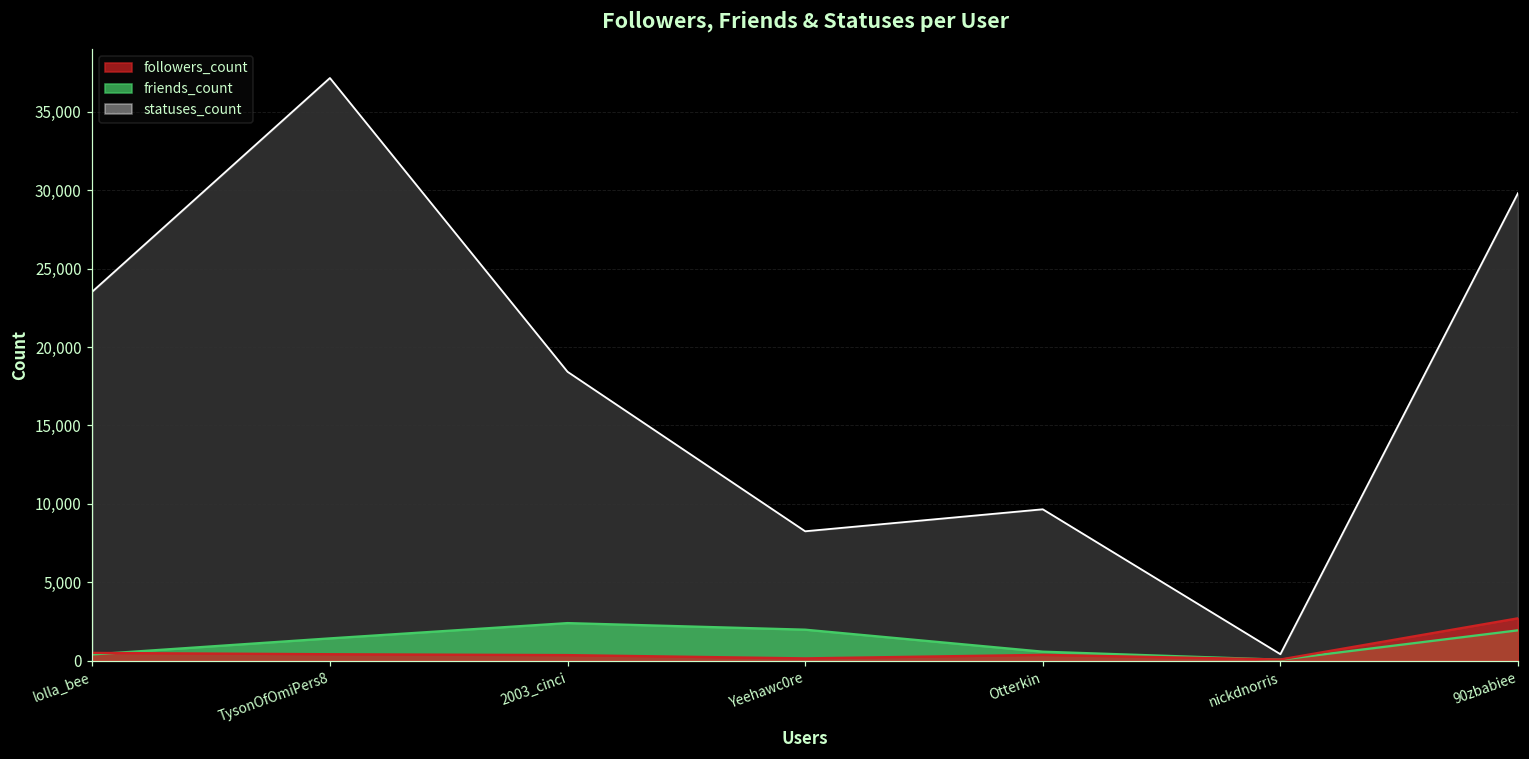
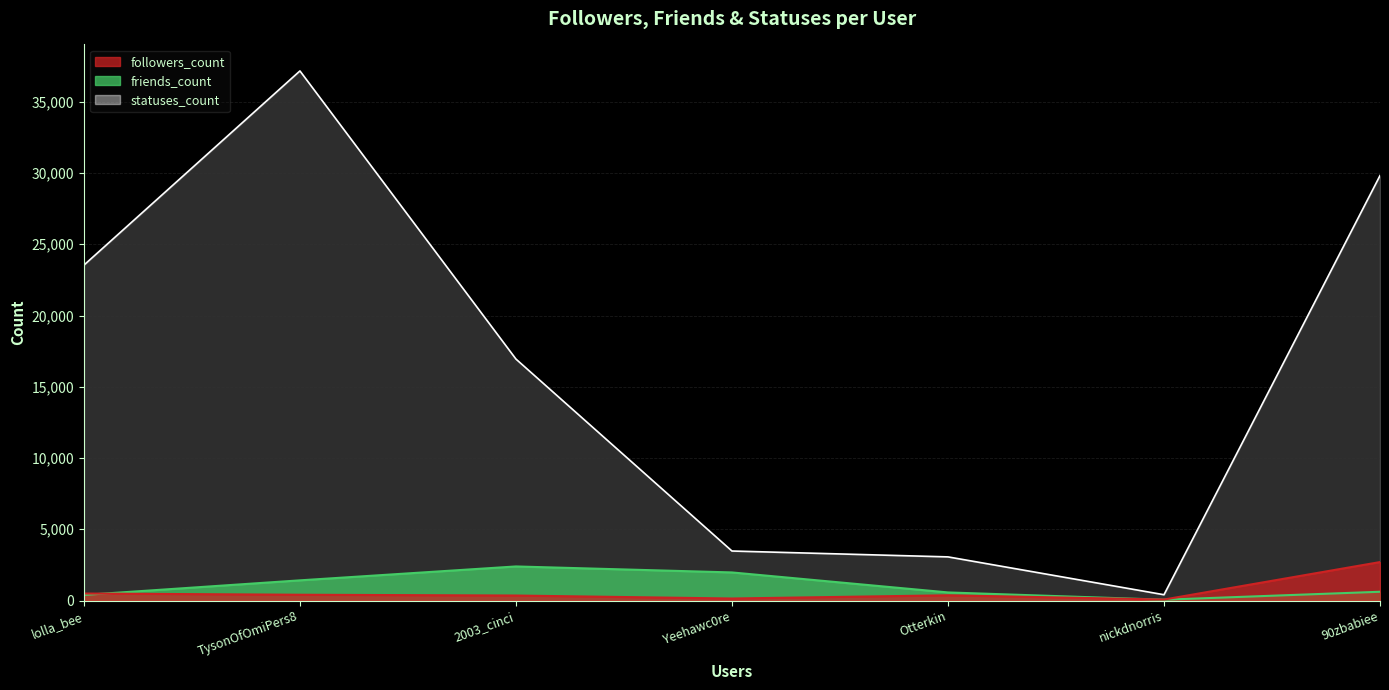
statuses_count, 2003_cinci: 18,400 -> 16,900
statuses_count, Yeehawc0re: 8,300 -> 3,500
statuses_count, Otterkin: 9,700 -> 3,100
friends_count, 90zbabiee: 1,900 -> 600
